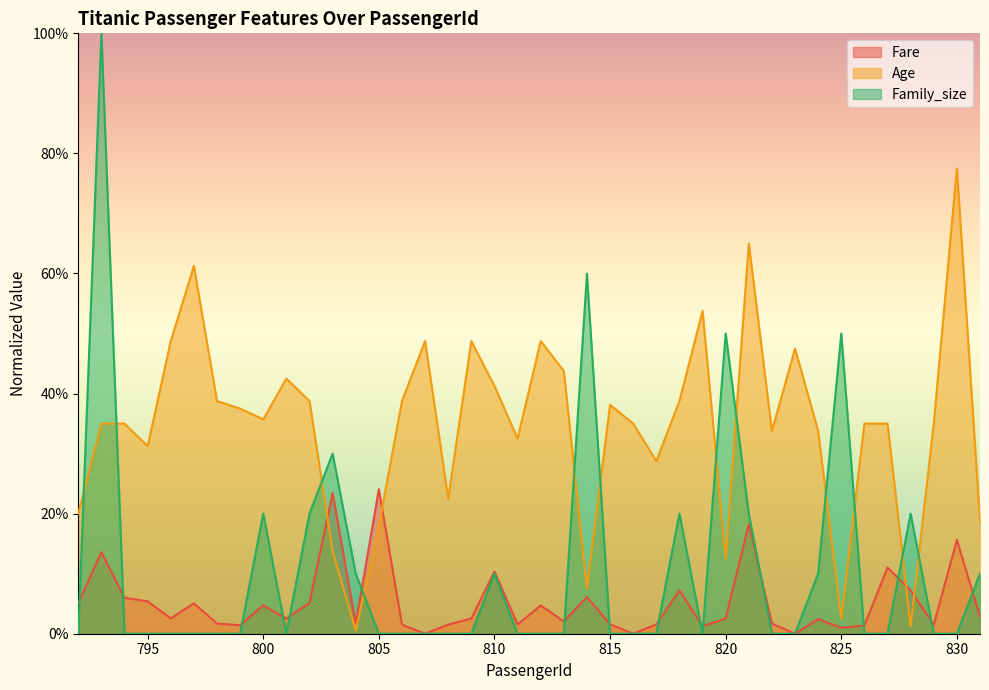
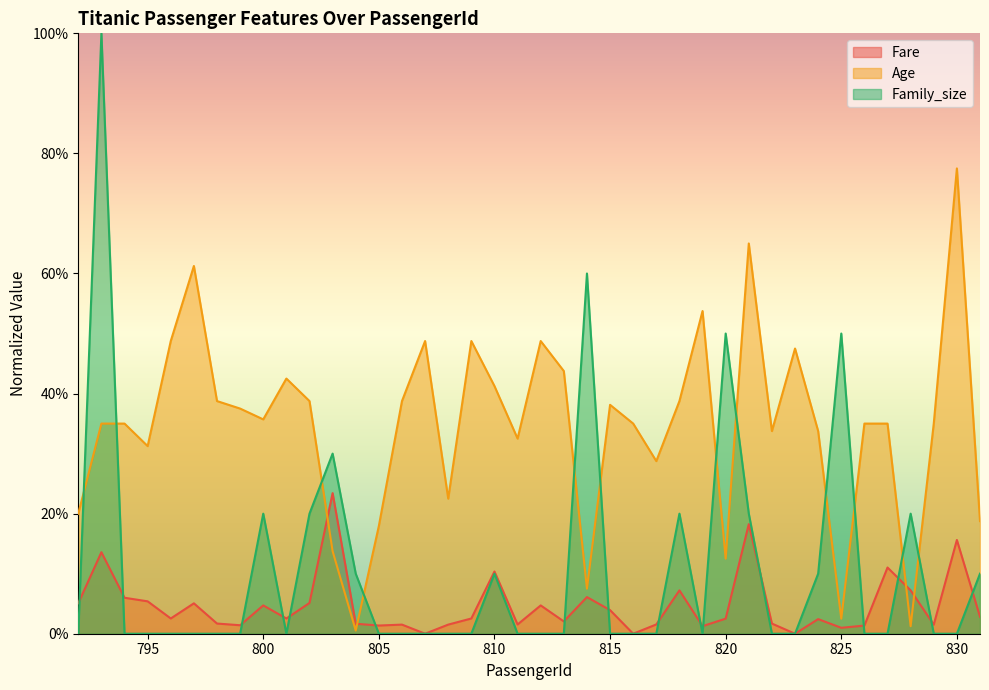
Fare, 805: 24% -> 1%
Fare, 815: 2% -> 4%
